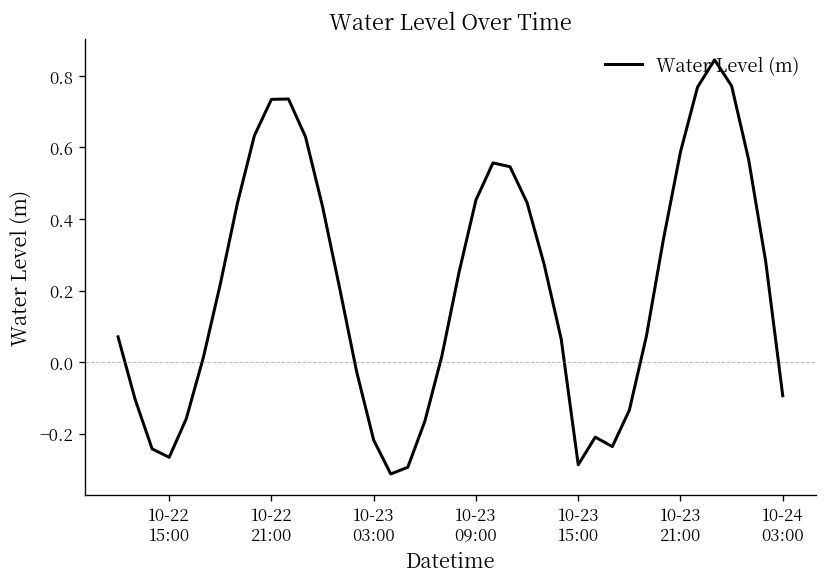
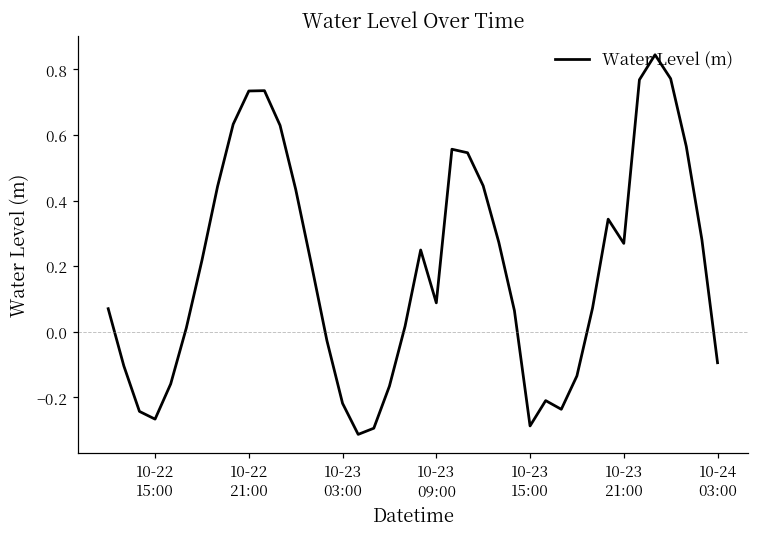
10-23 09:00: 0.45 -> 0.09
10-23 21:00: 0.59 -> 0.27
